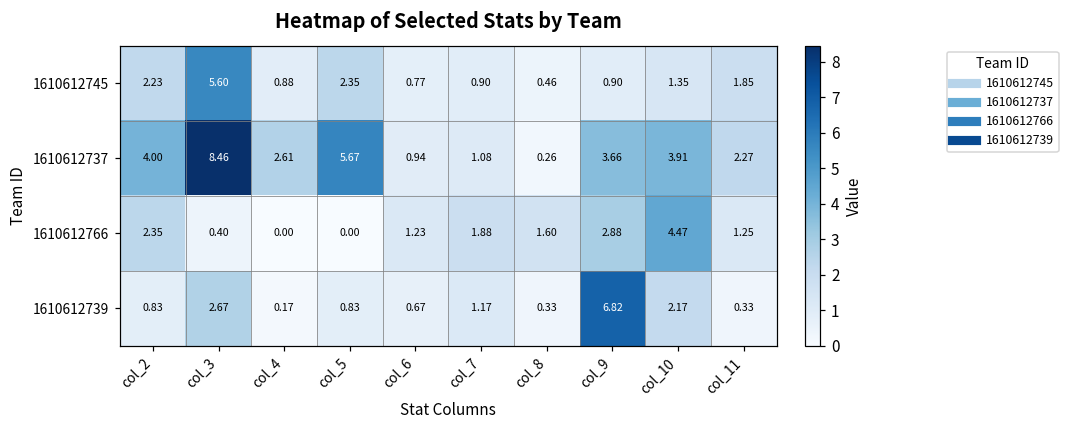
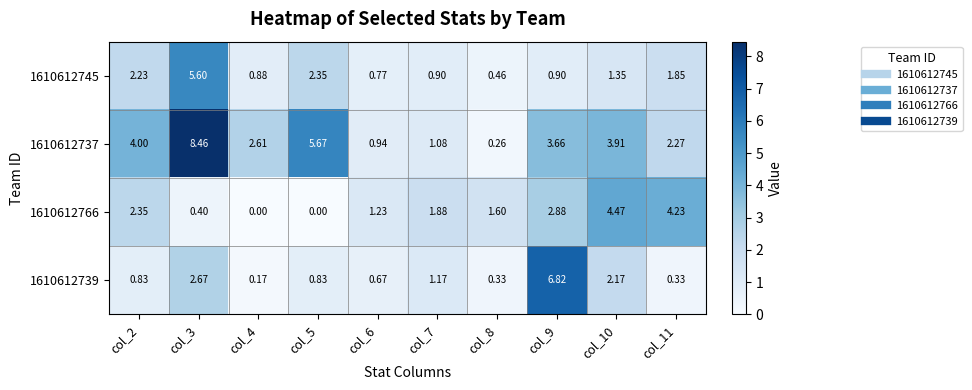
1610612766, col_11: 1.25 -> 4.23
